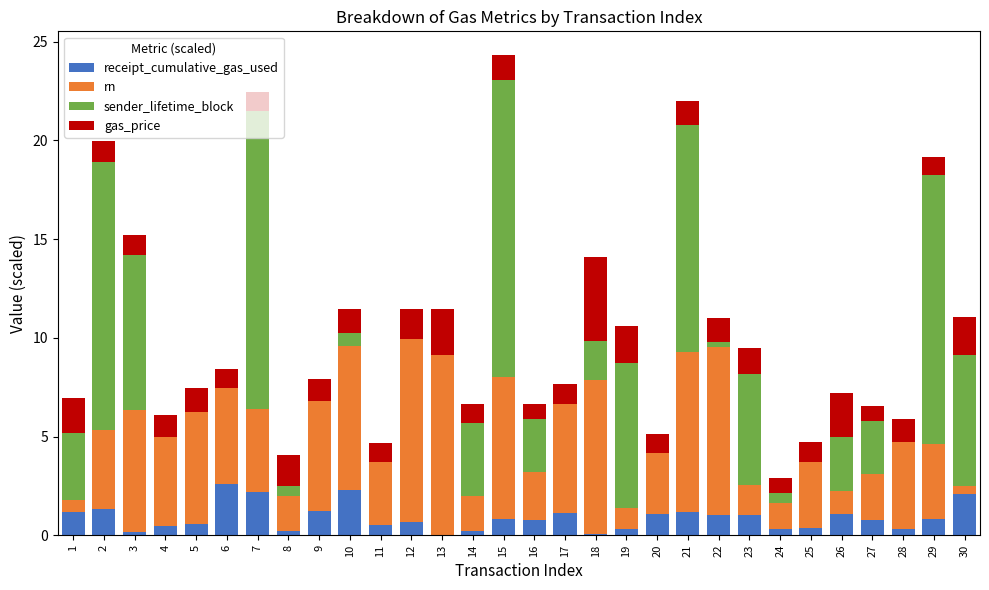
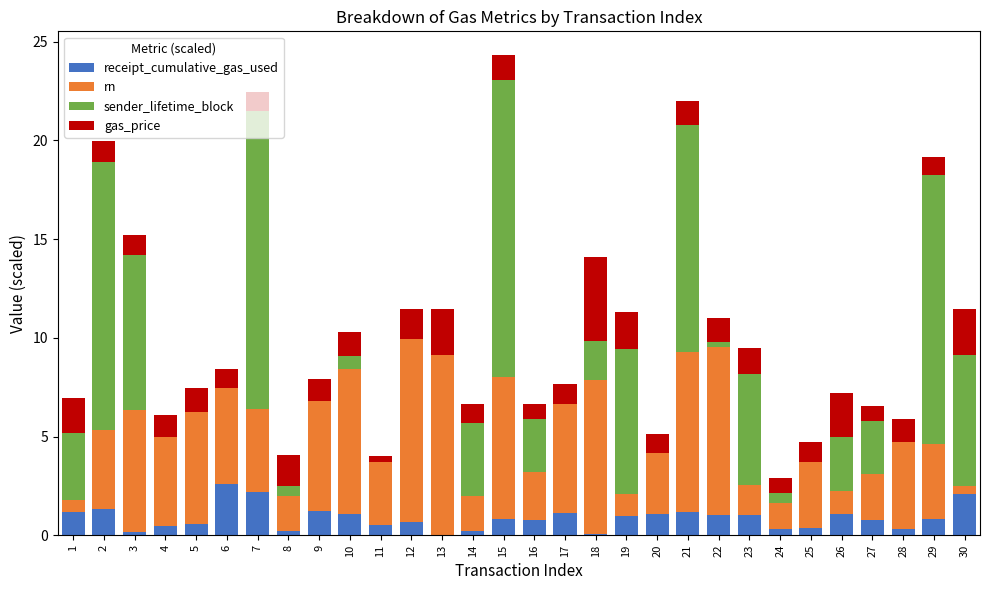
receipt_cumulative_gas_used, 10: 2.3 -> 1.1
gas_price, 11: 1.0 -> 0.3
receipt_cumulative_gas_used, 19: 0.3 -> 1.0
gas_price, 30: 1.9 -> 2.4
